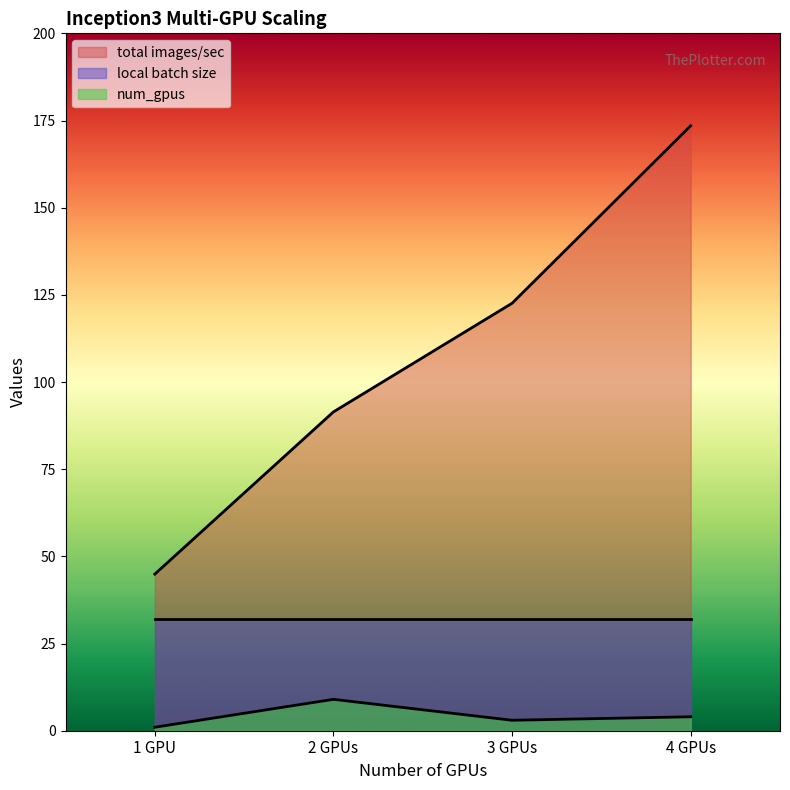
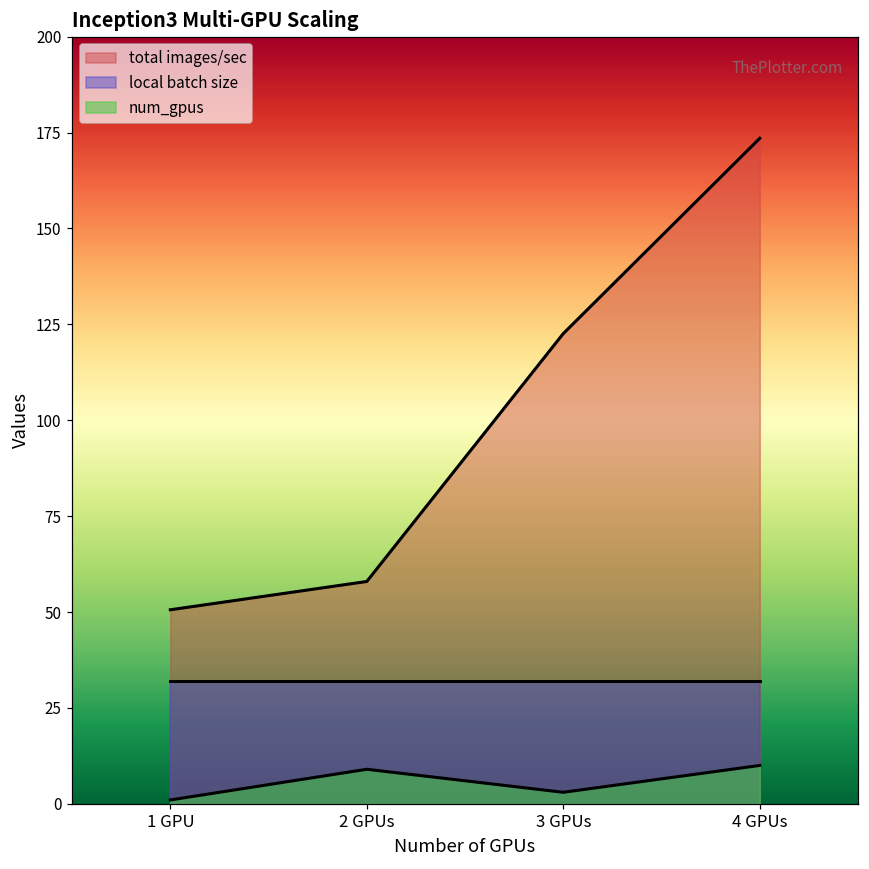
total images/sec, 1 GPU: 45 -> 51
total images/sec, 2 GPUs: 91 -> 58
num_gpus, 4 GPUs: 4 -> 10
